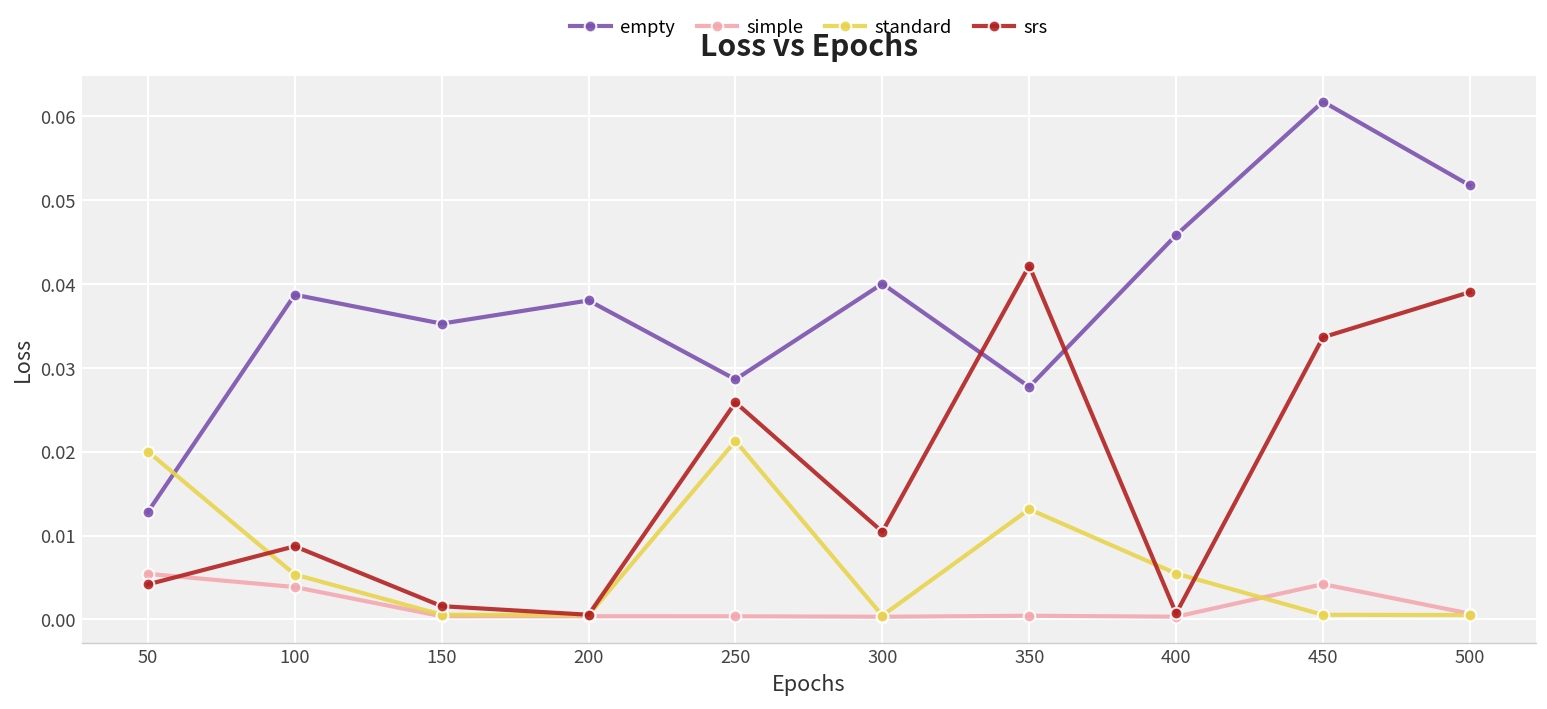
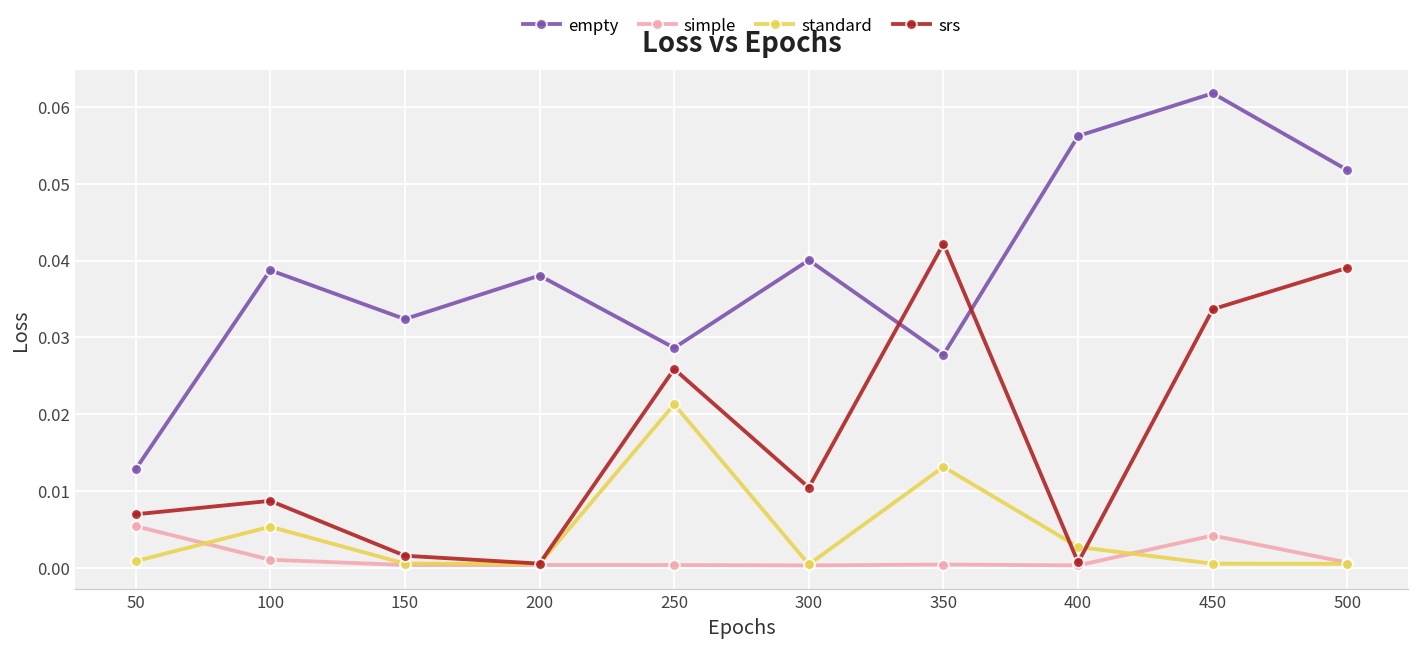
standard, 50: 0.020 -> 0.001
srs, 50: 0.004 -> 0.007
simple, 100: 0.004 -> 0.001
empty, 150: 0.035 -> 0.032
empty, 400: 0.046 -> 0.056
standard, 400: 0.005 -> 0.003
